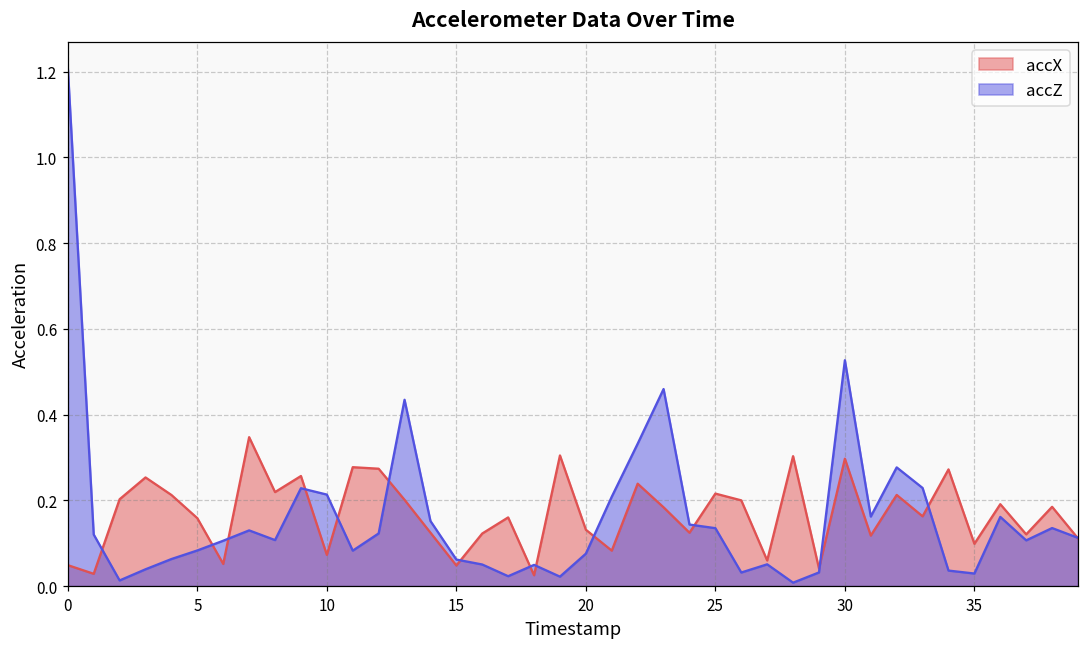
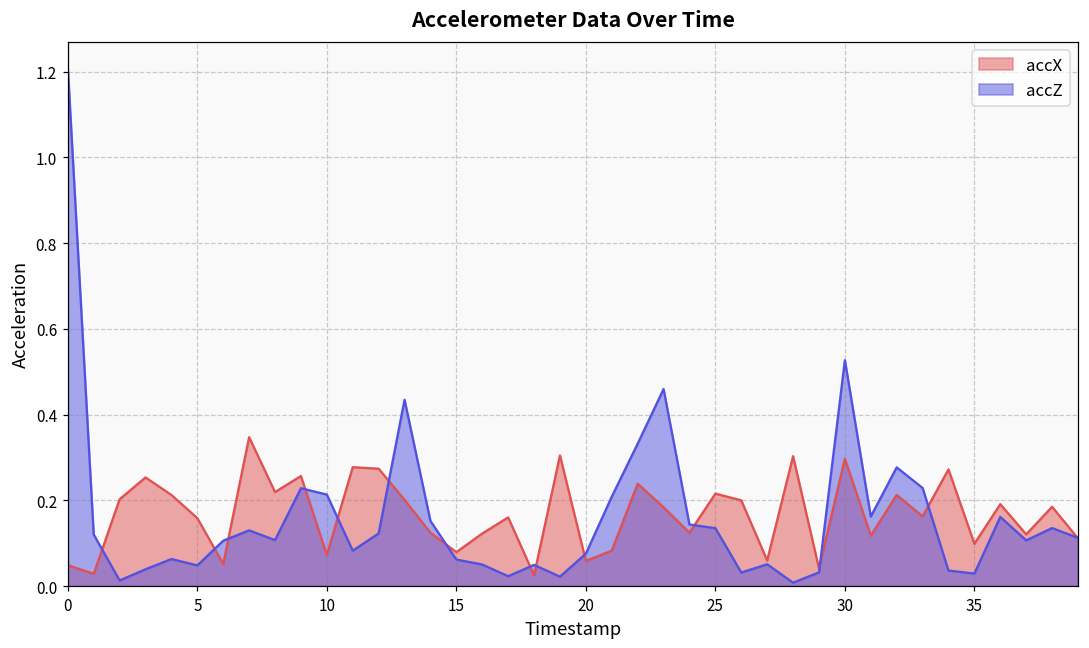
accZ, 5: 0.08 -> 0.05
accX, 15: 0.05 -> 0.08
accX, 20: 0.13 -> 0.06
